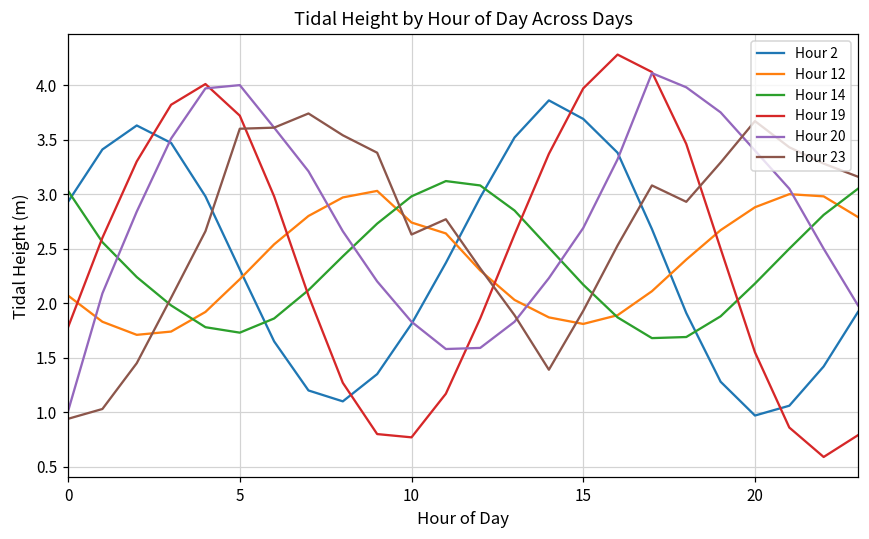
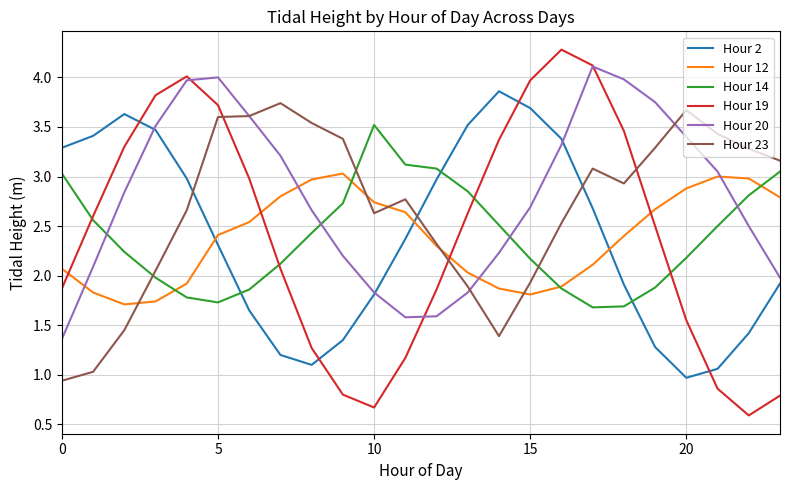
Hour 2, 0: 2.9 -> 3.3
Hour 19, 0: 1.8 -> 1.9
Hour 20, 0: 1.0 -> 1.4
Hour 12, 5: 2.2 -> 2.4
Hour 14, 10: 3.0 -> 3.5
Hour 19, 10: 0.8 -> 0.7
